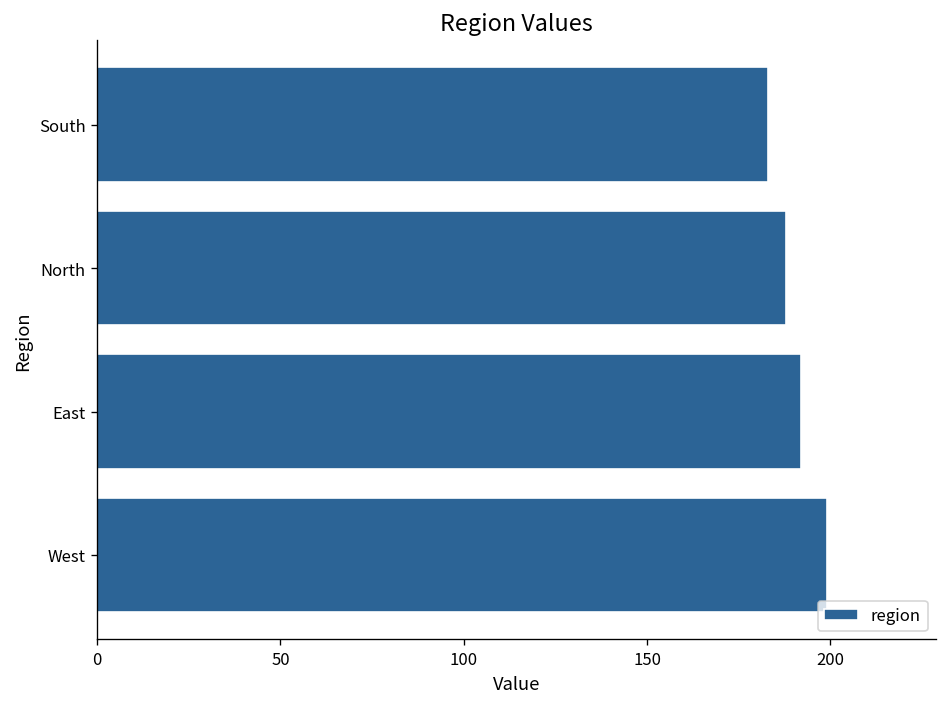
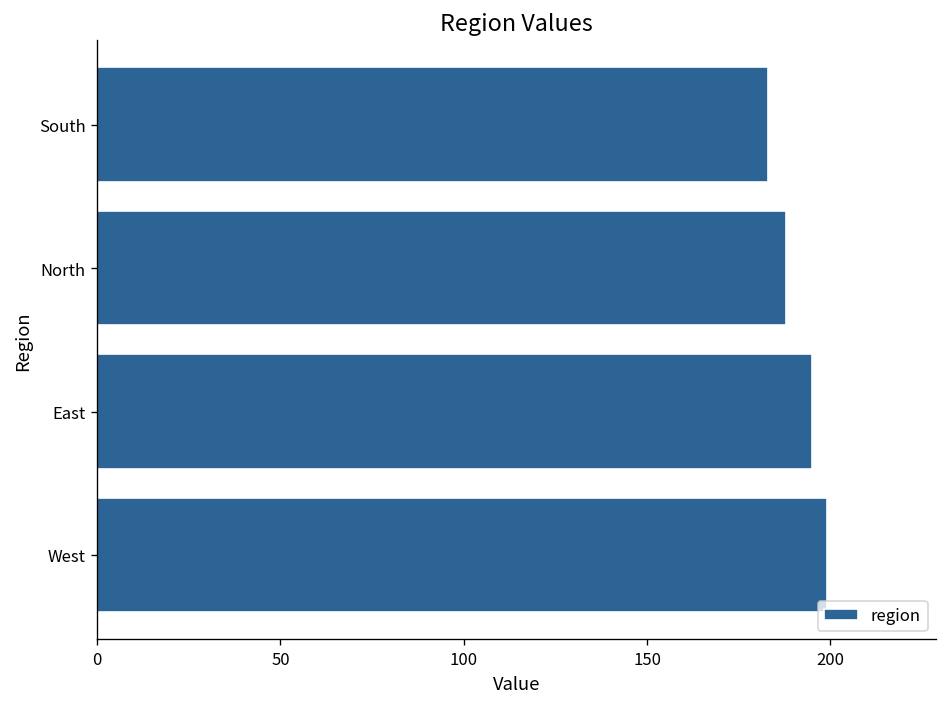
East: 192 -> 195
